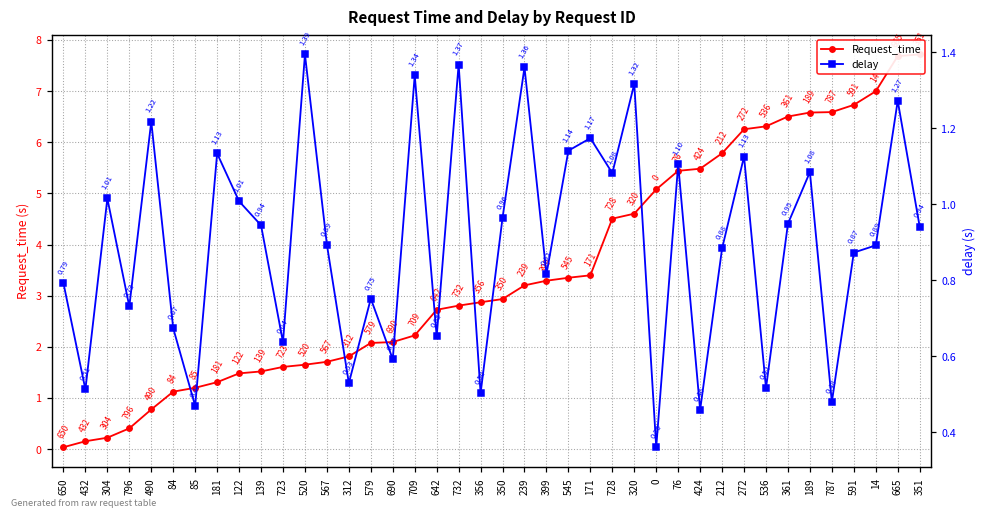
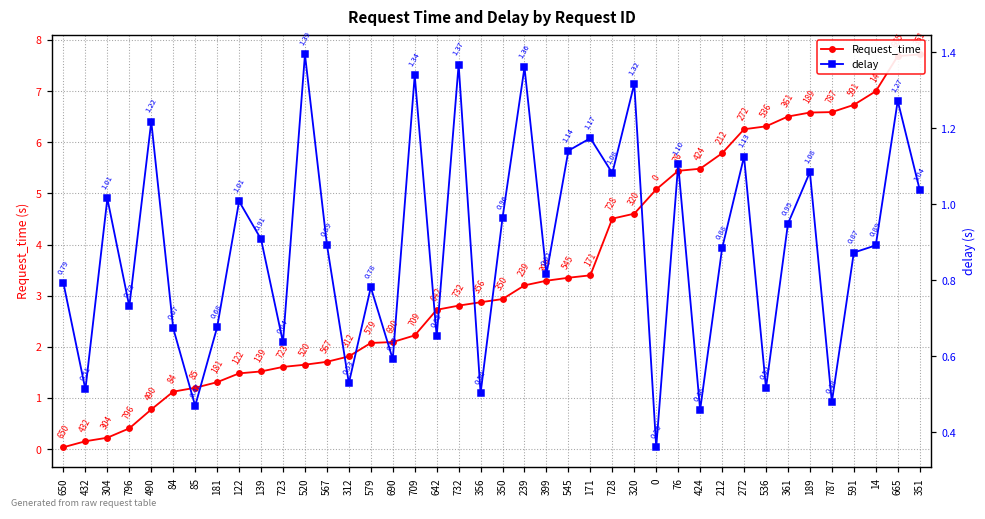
delay, 181: 1.13 -> 0.68
delay, 139: 0.94 -> 0.91
delay, 579: 0.75 -> 0.78
delay, 351: 0.94 -> 1.04
